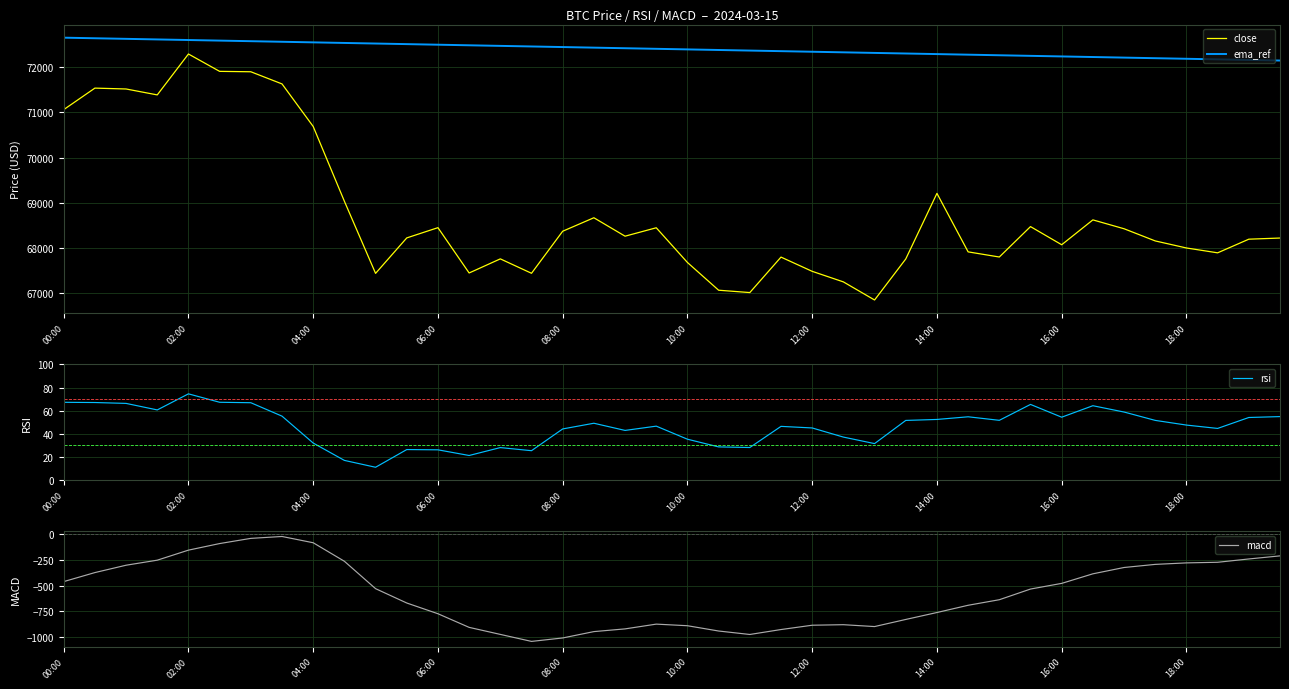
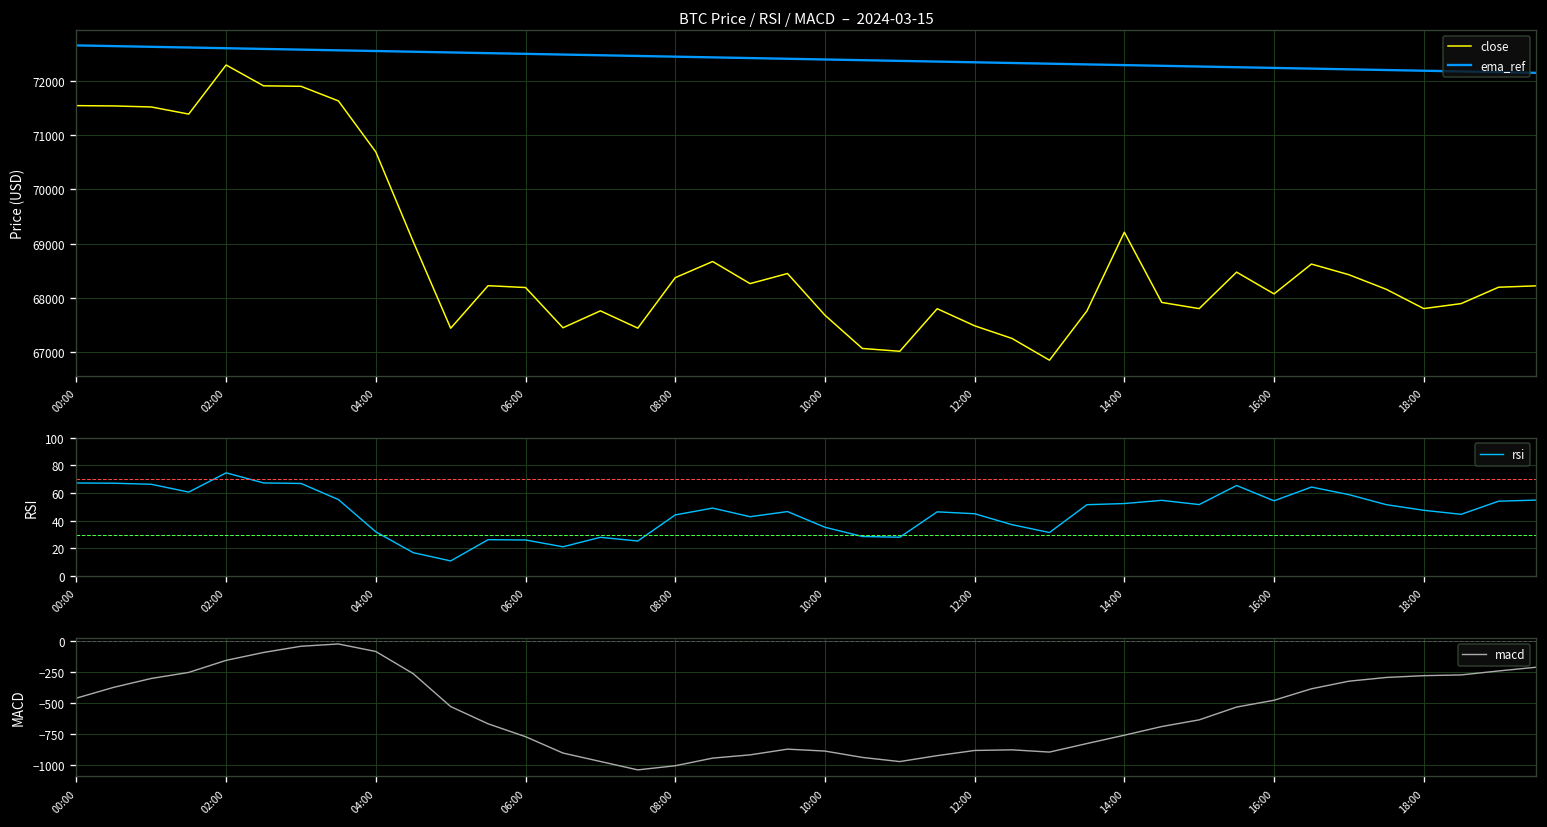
BTC Price / RSI / MACD – 2024-03-15, close, 00:00: 71100 -> 71500
BTC Price / RSI / MACD – 2024-03-15, close, 06:00: 68500 -> 68200
BTC Price / RSI / MACD – 2024-03-15, close, 18:00: 68000 -> 67800
